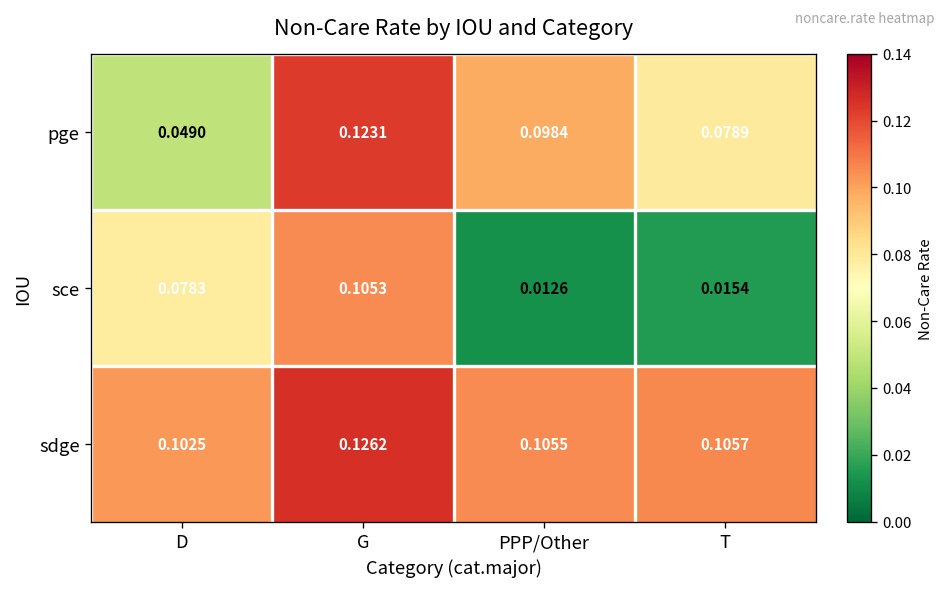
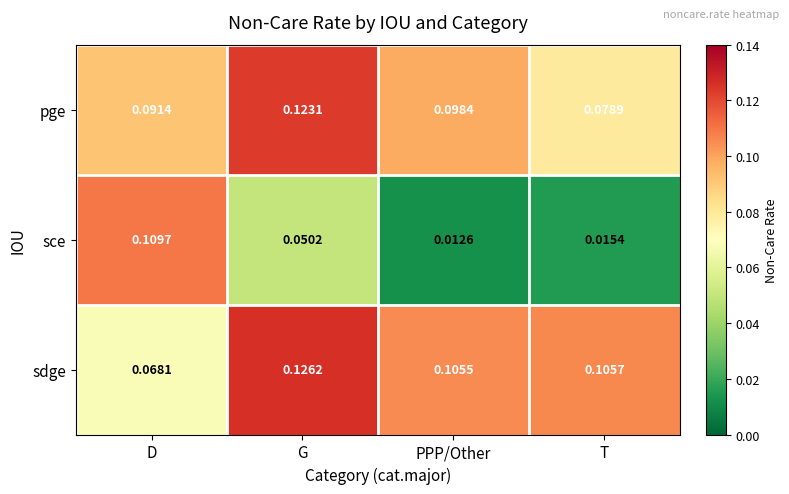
pge, D: 0.0490 -> 0.0914
sce, D: 0.0783 -> 0.1097
sce, G: 0.1053 -> 0.0502
sdge, D: 0.1025 -> 0.0681
